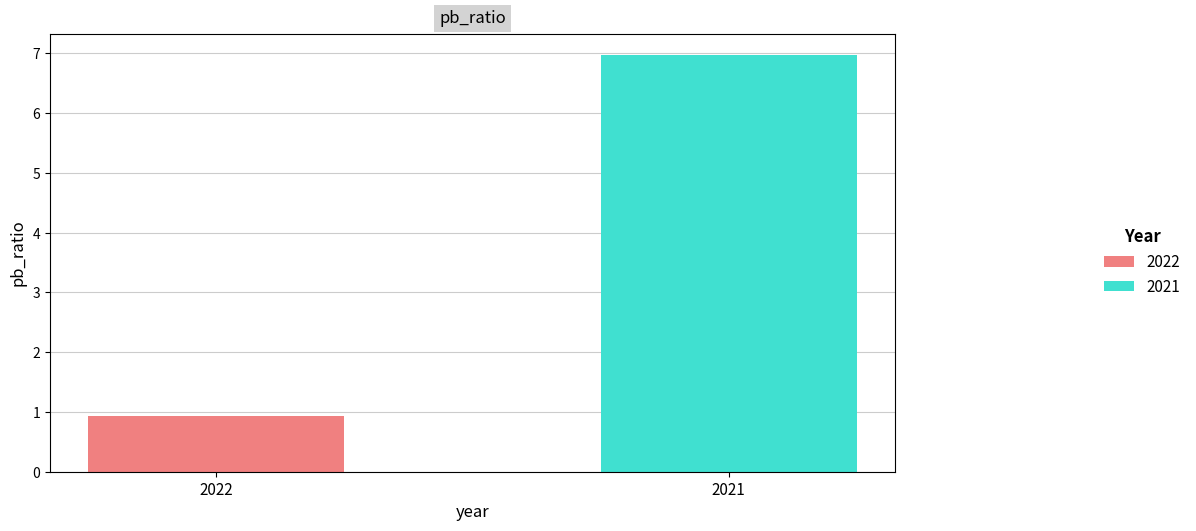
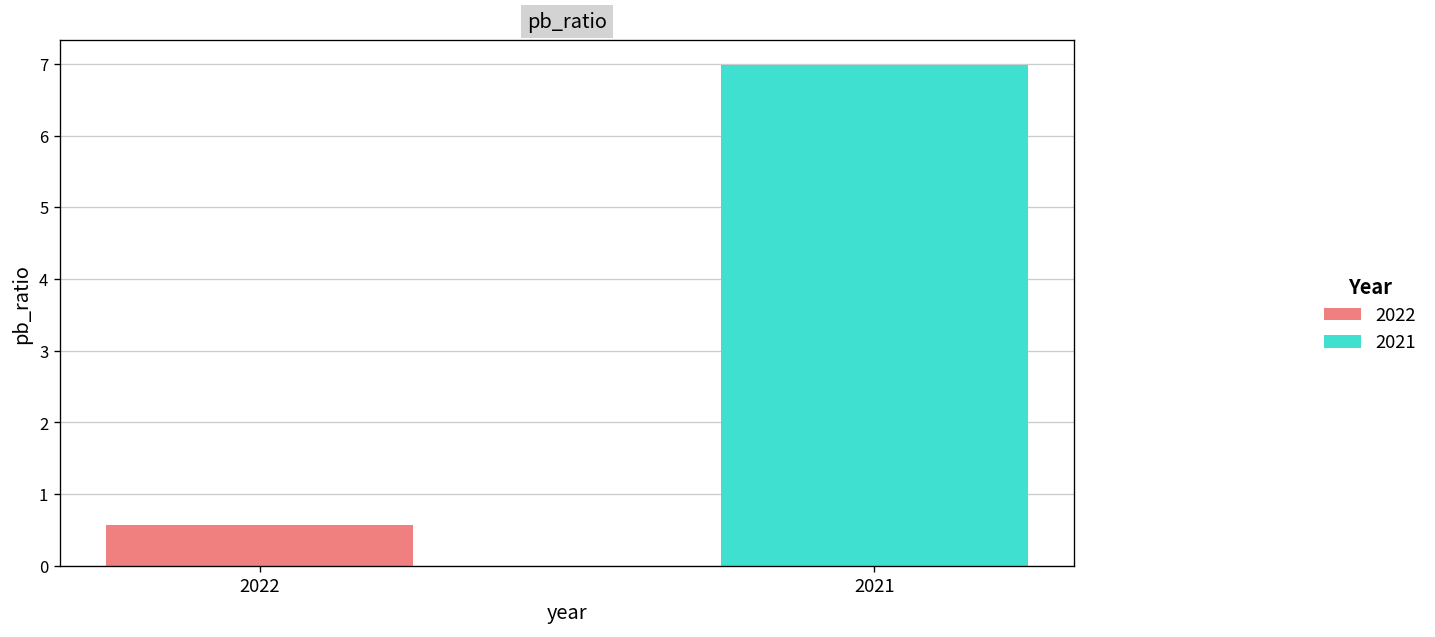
2022: 0.9 -> 0.6
